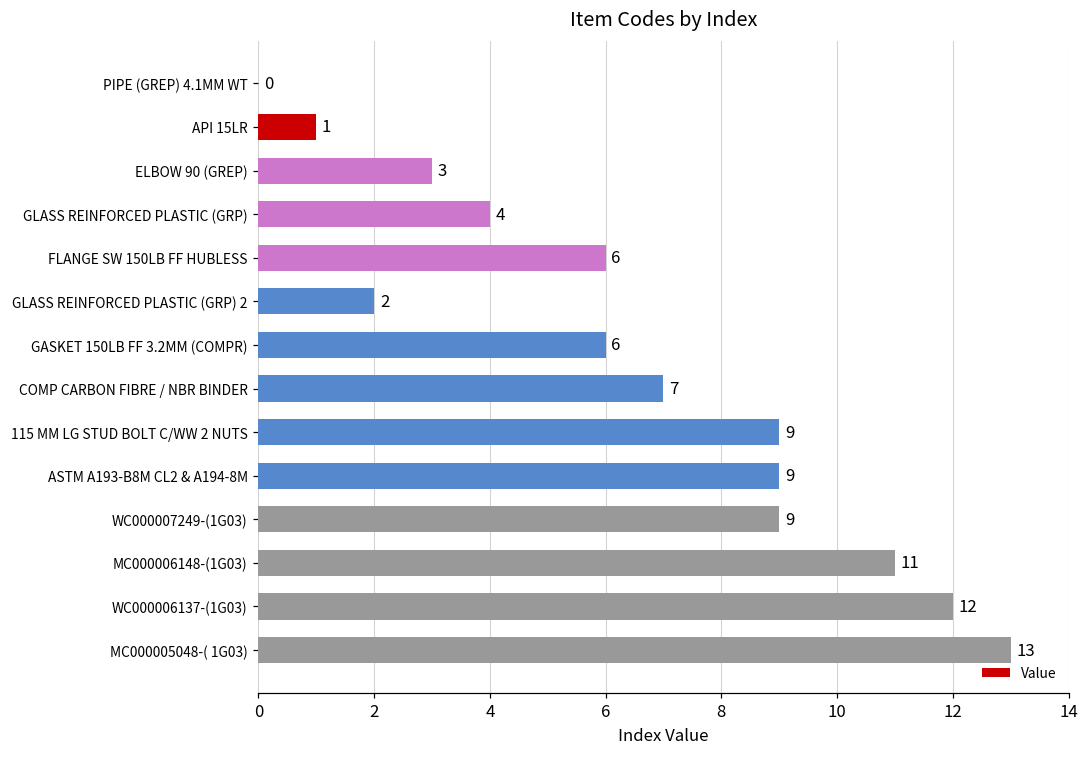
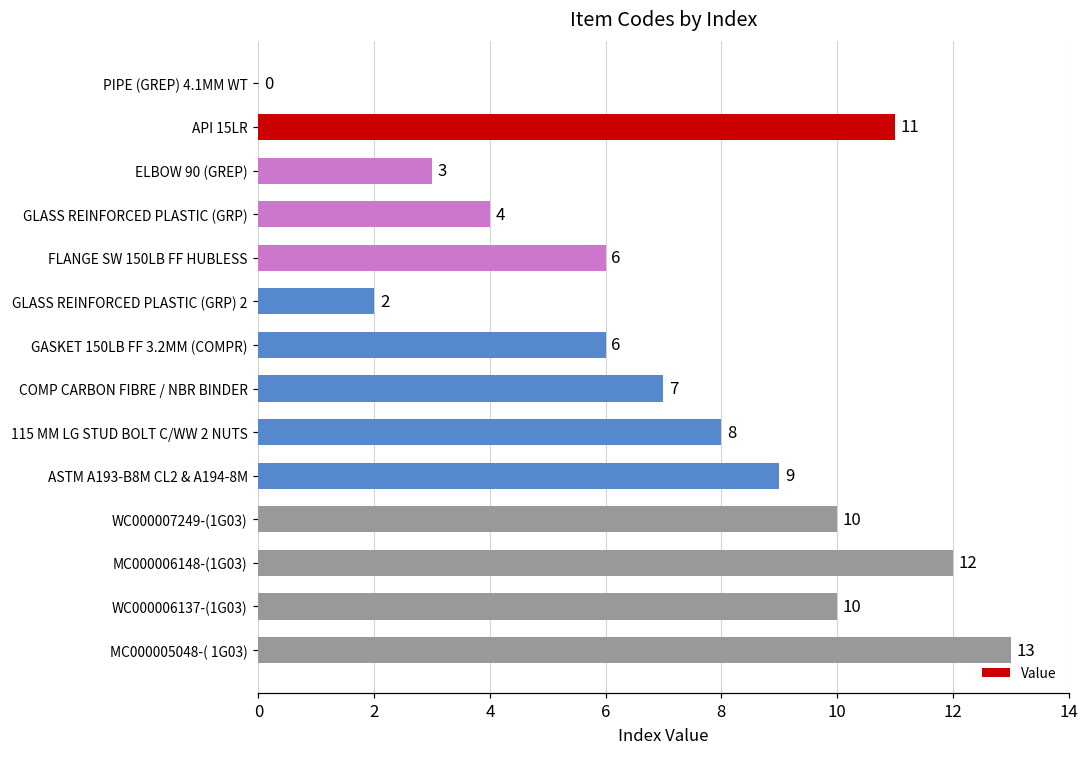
API 15LR: 1 -> 11
115 MM LG STUD BOLT C/WW 2 NUTS: 9 -> 8
WC000007249-(1G03): 9 -> 10
MC000006148-(1G03): 11 -> 12
WC000006137-(1G03): 12 -> 10
